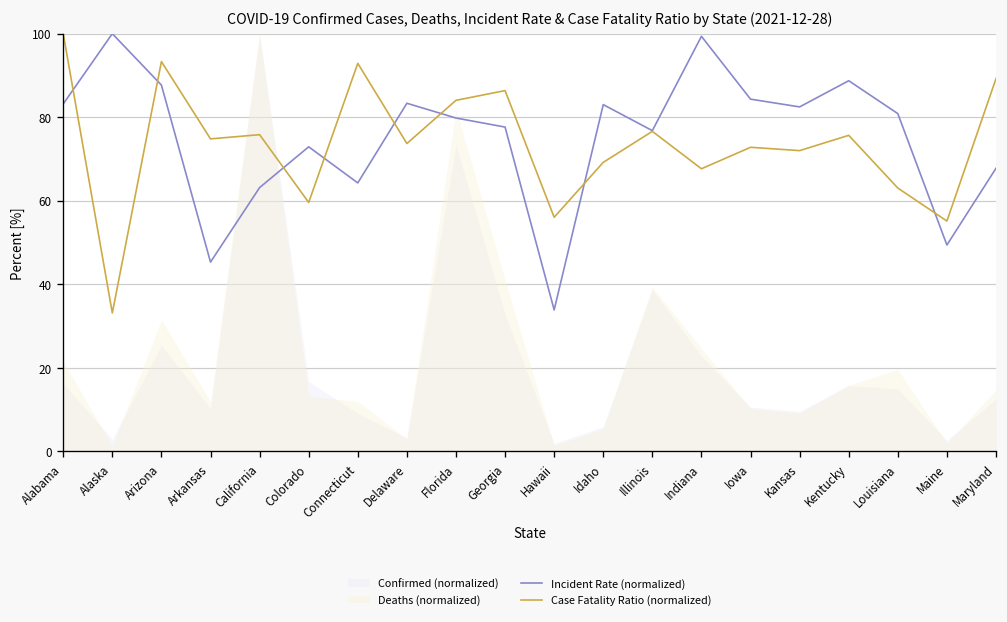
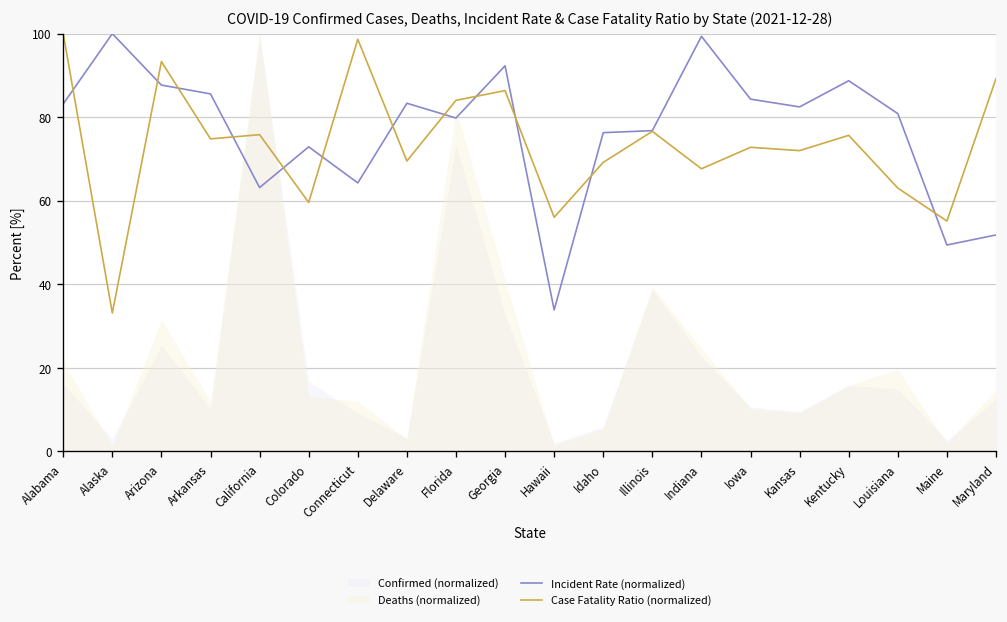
Incident Rate (normalized), Arkansas: 45 -> 86
Case Fatality Ratio (normalized), Connecticut: 93 -> 99
Case Fatality Ratio (normalized), Delaware: 74 -> 70
Incident Rate (normalized), Georgia: 78 -> 92
Incident Rate (normalized), Idaho: 83 -> 76
Incident Rate (normalized), Maryland: 68 -> 52
